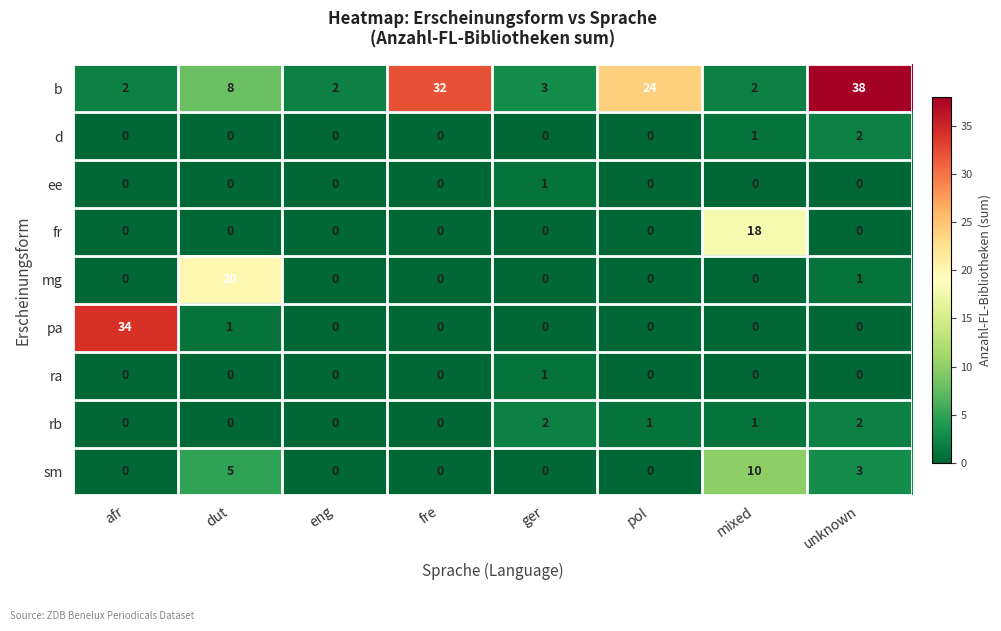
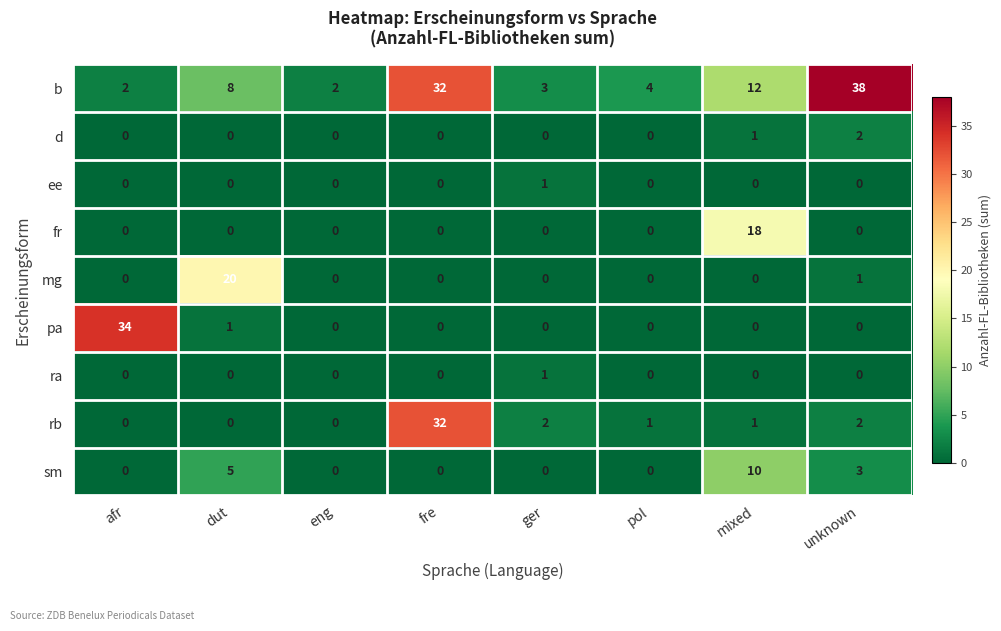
b, pol: 24 -> 4
b, mixed: 2 -> 12
rb, fre: 0 -> 32
